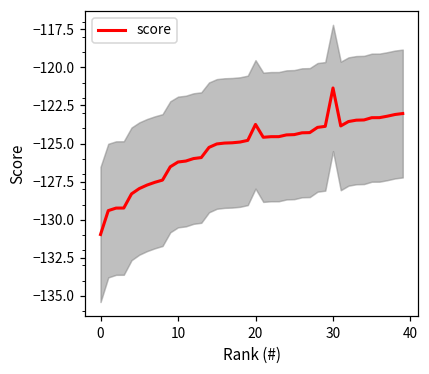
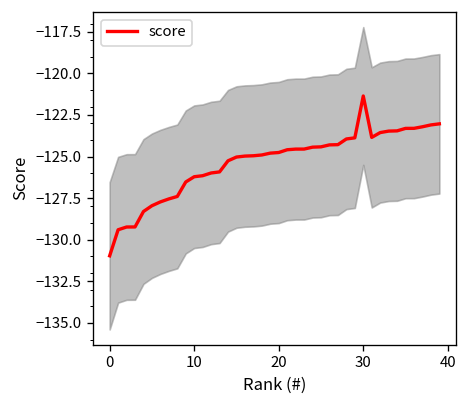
score, 20: -123.7 -> -124.8
